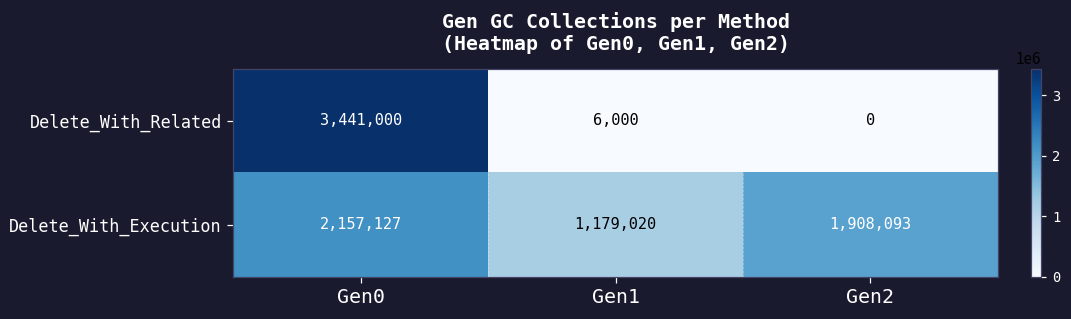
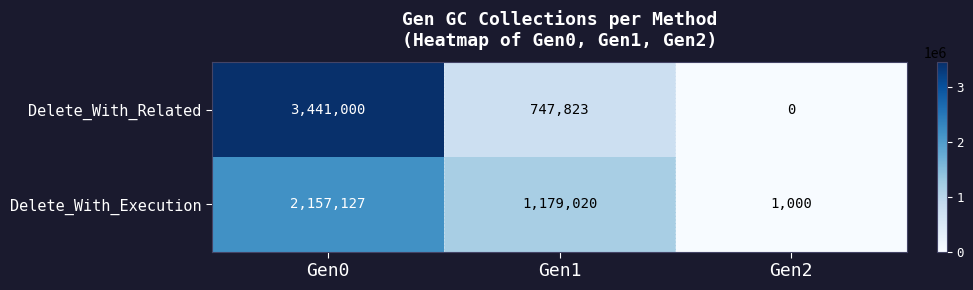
Delete_With_Related, Gen1: 6,000 -> 747,823
Delete_With_Execution, Gen2: 1,908,093 -> 1,000
